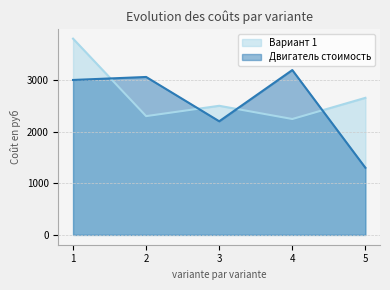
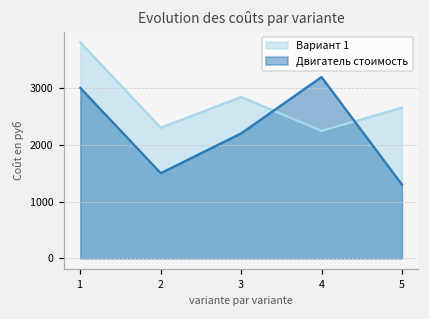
Двигатель стоимость, 2: 3100 -> 1500
Вариант 1, 3: 2500 -> 2800
